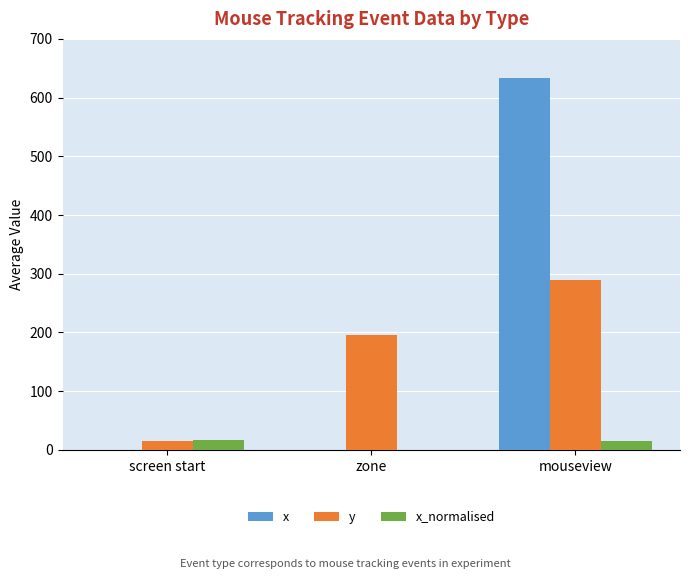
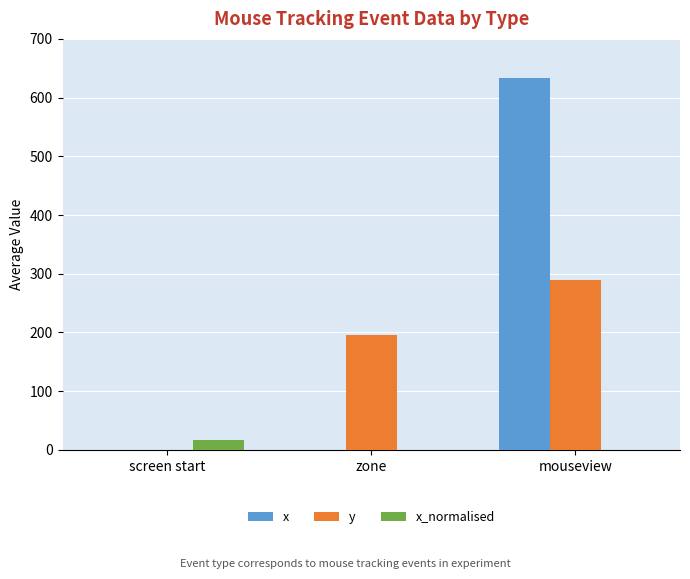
y, screen start: 20 -> 0
x_normalised, mouseview: 20 -> 0
